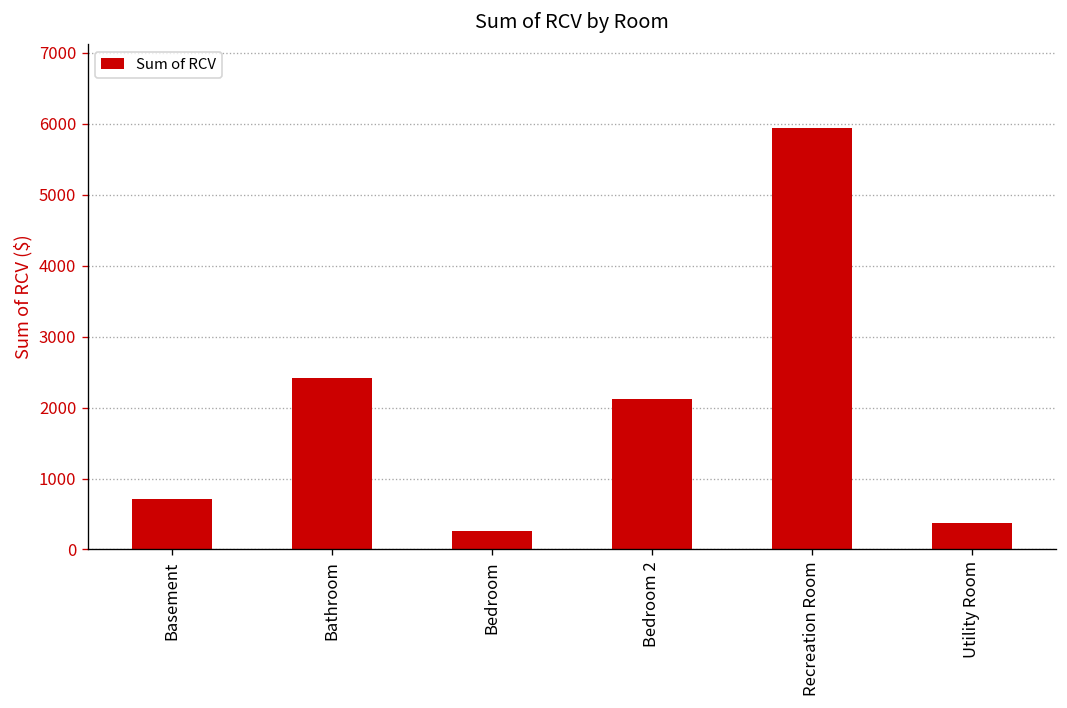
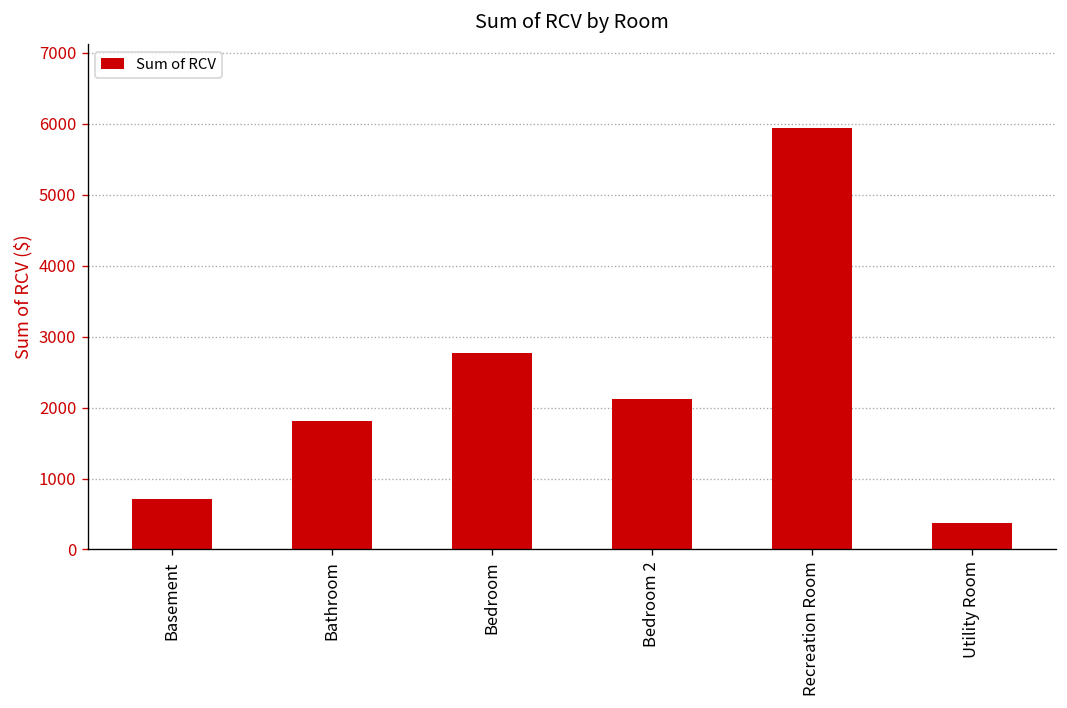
Bathroom: 2400 -> 1800
Bedroom: 300 -> 2800
